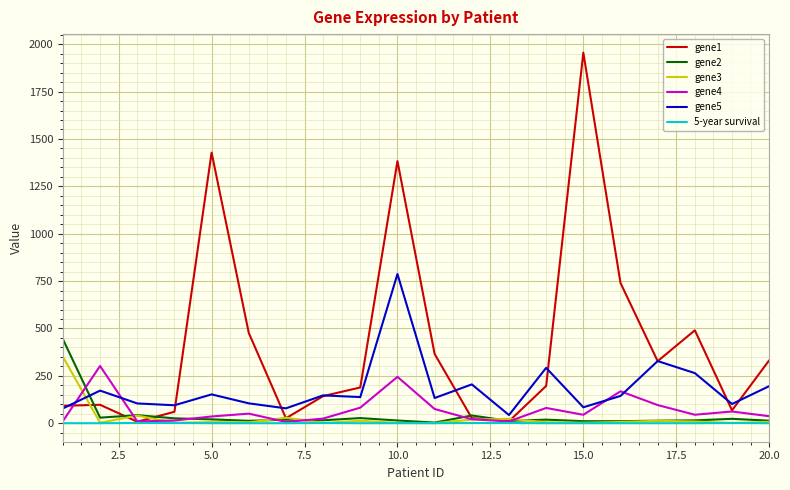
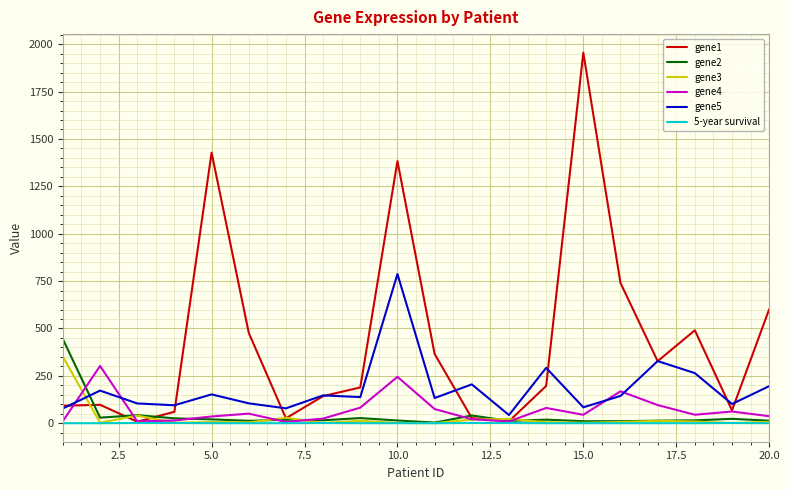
gene1, 20.0: 330 -> 600
